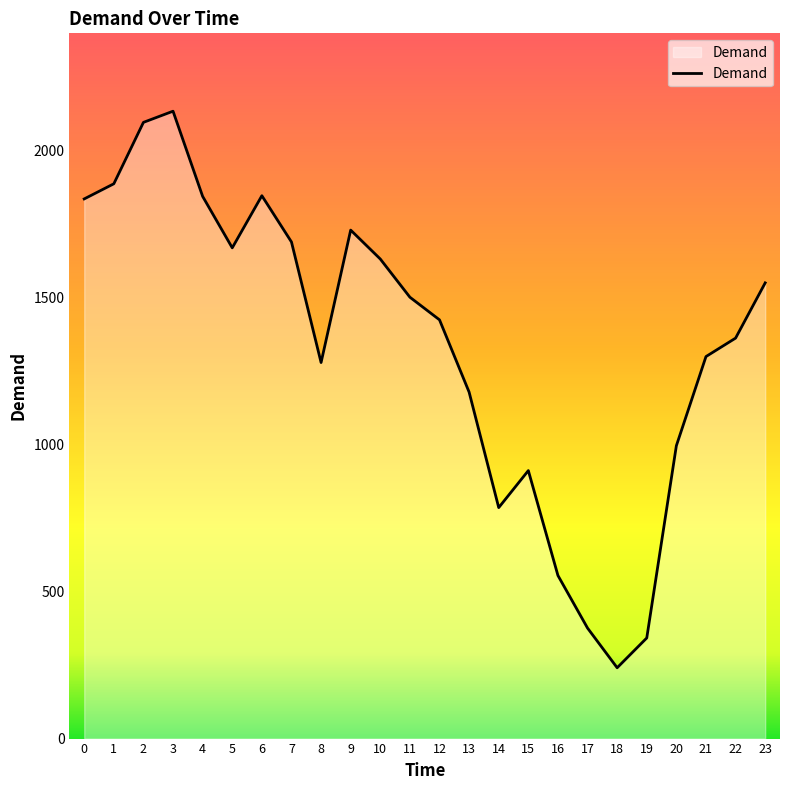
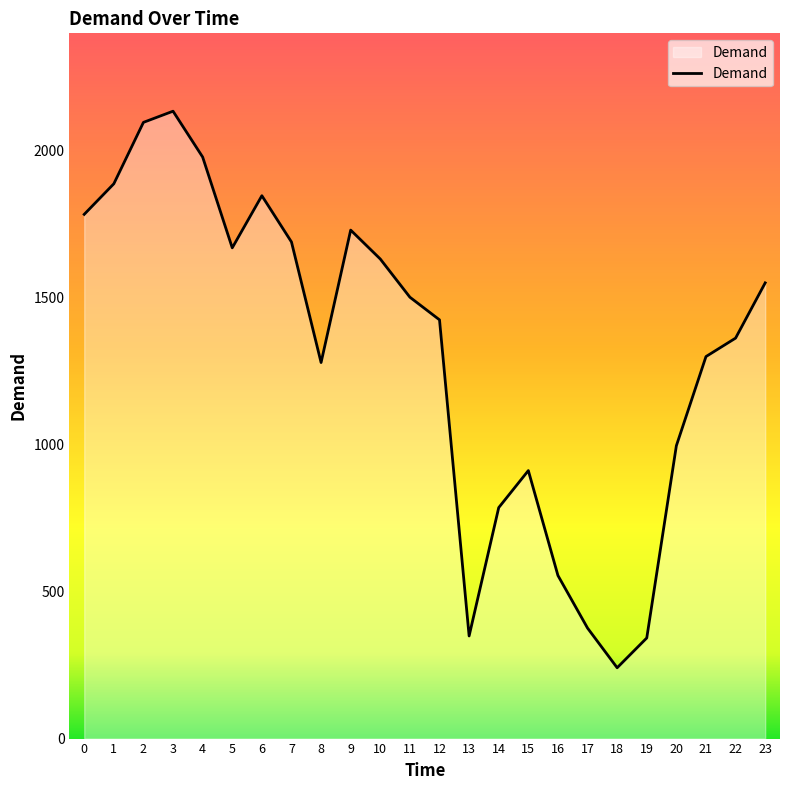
0: 1840 -> 1780
4: 1850 -> 1980
13: 1180 -> 350
